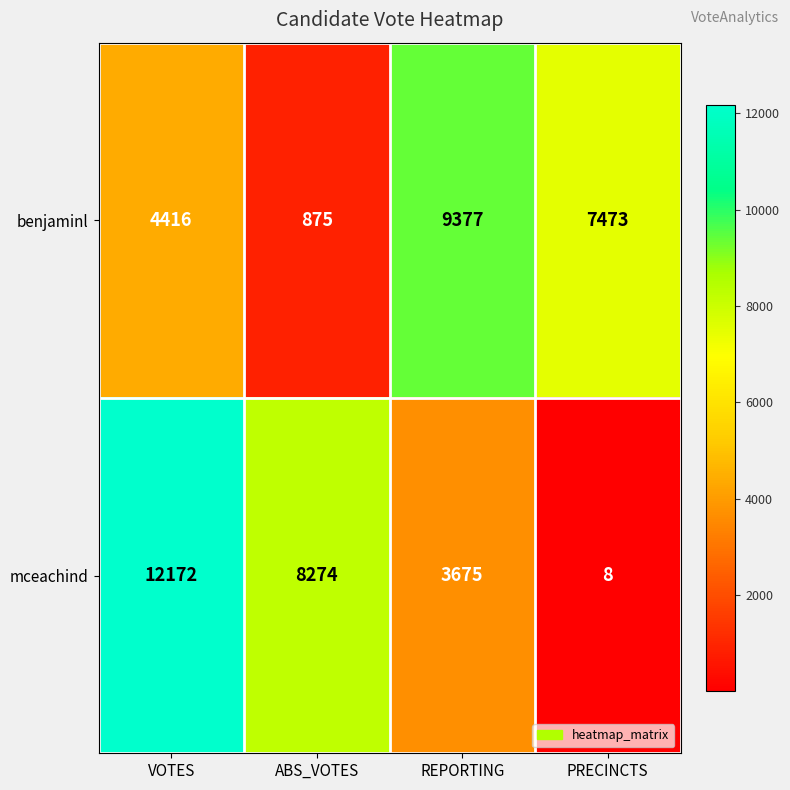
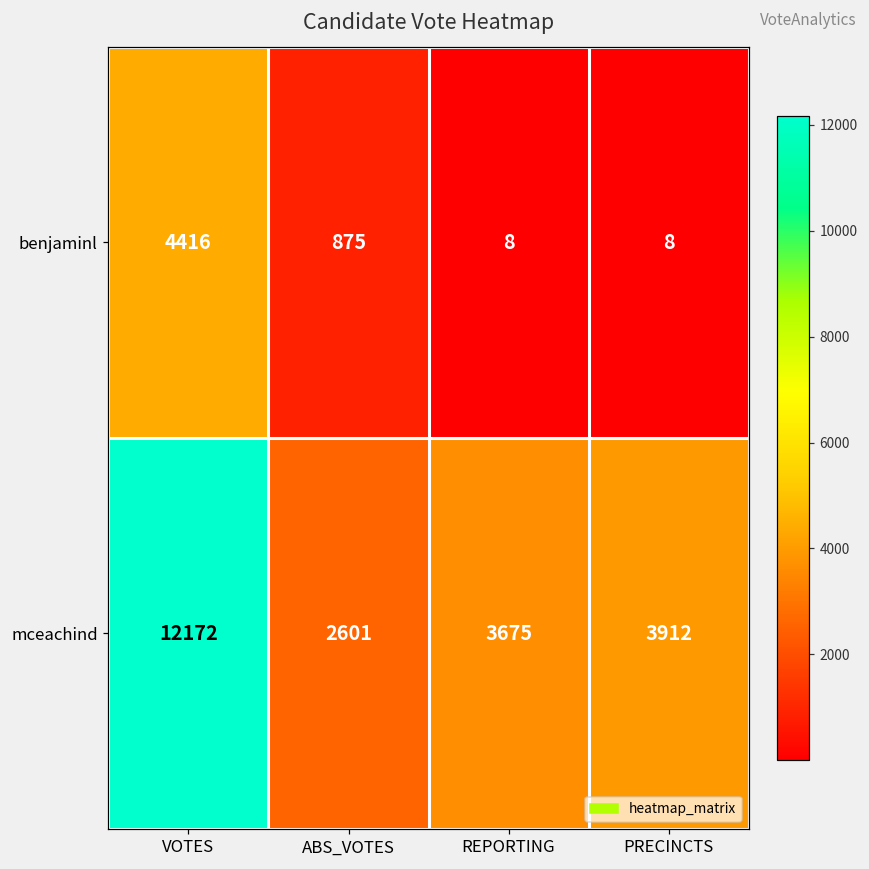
benjaminl, REPORTING: 9377 -> 8
benjaminl, PRECINCTS: 7473 -> 8
mceachind, ABS_VOTES: 8274 -> 2601
mceachind, PRECINCTS: 8 -> 3912
